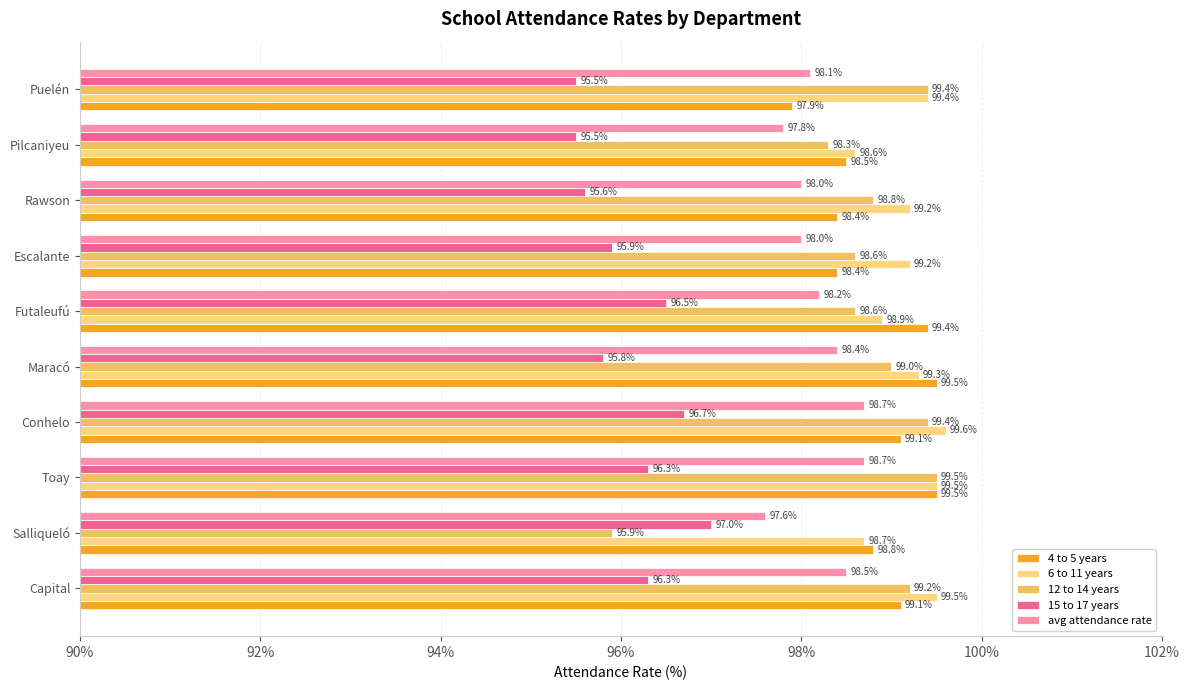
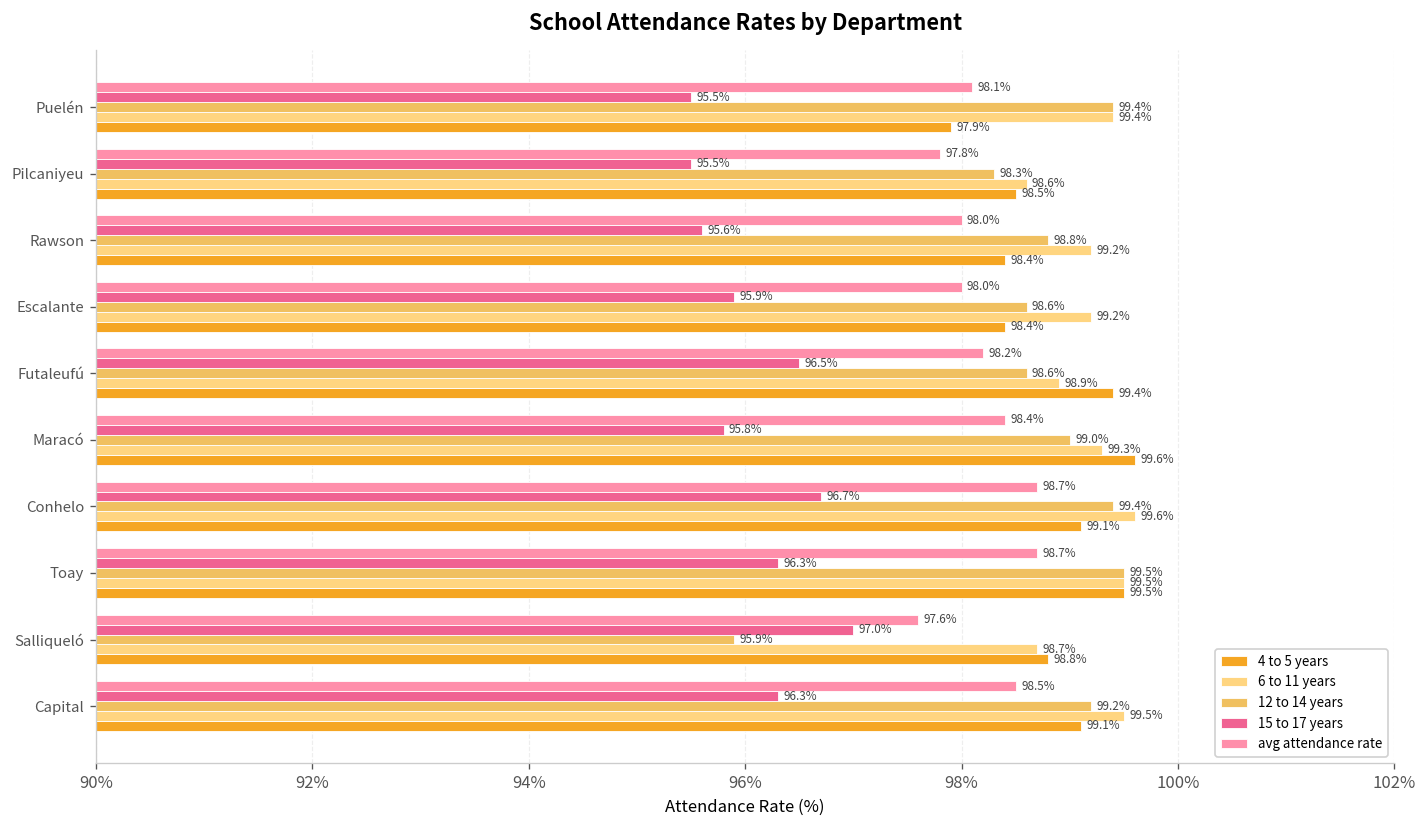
4 to 5 years, Maracó: 99.5% -> 99.6%
